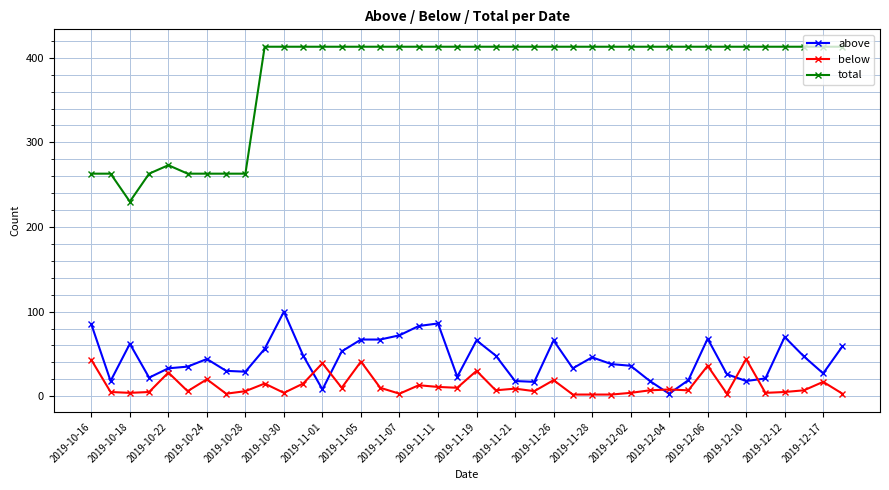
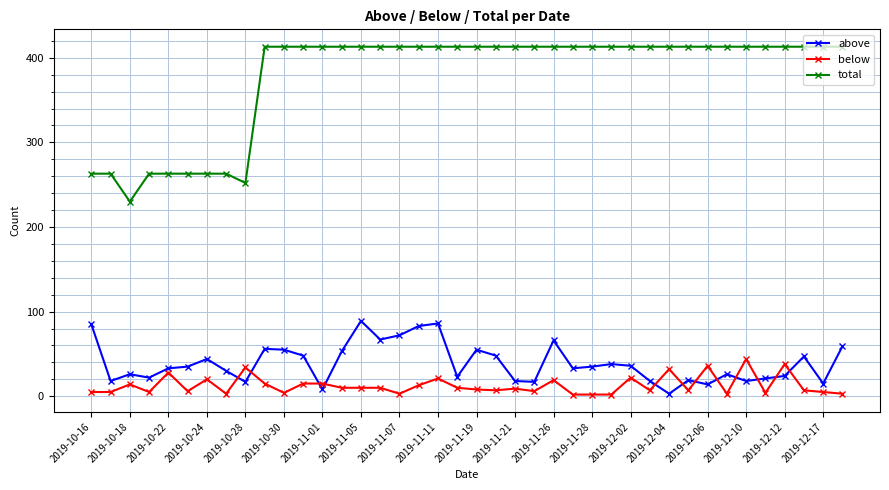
below, 2019-10-16: 40 -> 10
above, 2019-10-18: 60 -> 30
below, 2019-10-18: 0 -> 10
total, 2019-10-22: 270 -> 260
above, 2019-10-28: 30 -> 20
below, 2019-10-28: 10 -> 30
total, 2019-10-28: 260 -> 250
above, 2019-10-30: 100 -> 60
below, 2019-11-01: 40 -> 20
above, 2019-11-05: 70 -> 90
below, 2019-11-05: 40 -> 10
below, 2019-11-11: 10 -> 20
above, 2019-11-19: 70 -> 60
below, 2019-11-19: 30 -> 10
above, 2019-11-28: 50 -> 40
below, 2019-12-02: 0 -> 20
below, 2019-12-04: 10 -> 30
above, 2019-12-06: 70 -> 10
above, 2019-12-12: 70 -> 20
below, 2019-12-12: 10 -> 40
above, 2019-12-17: 30 -> 20
below, 2019-12-17: 20 -> 10
